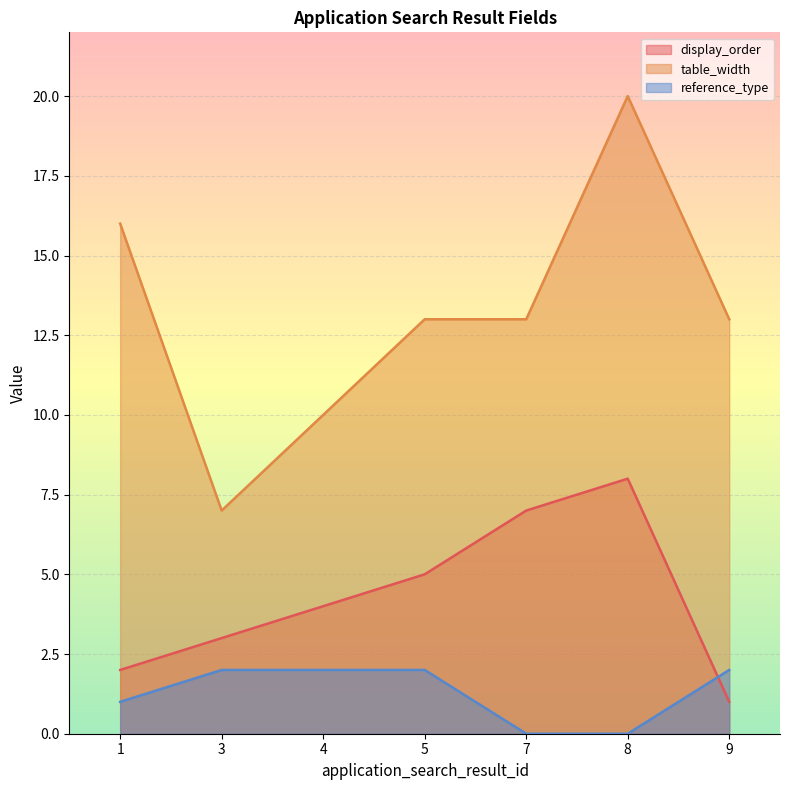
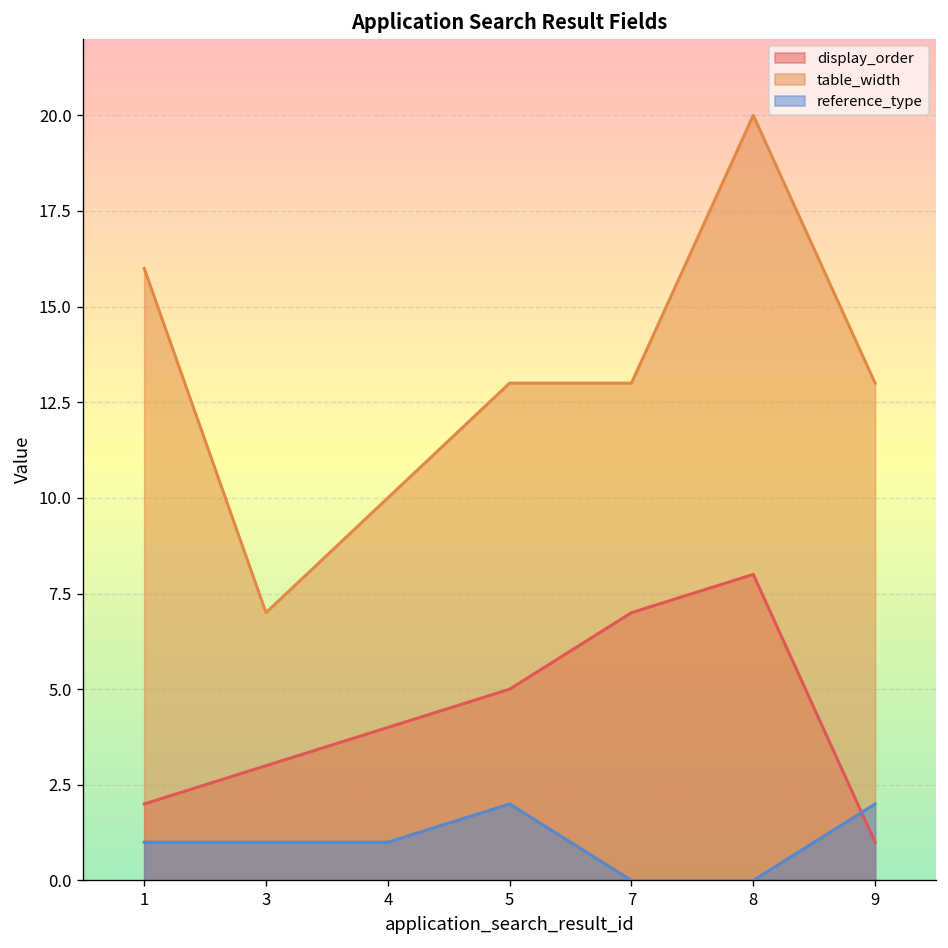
reference_type, 3: 2 -> 1
reference_type, 4: 2 -> 1
